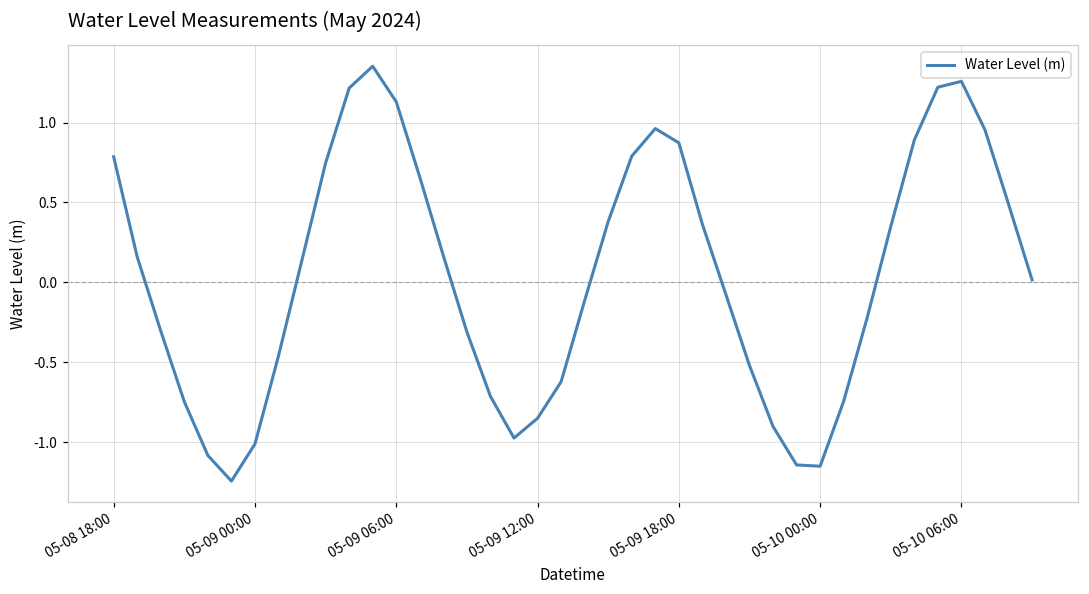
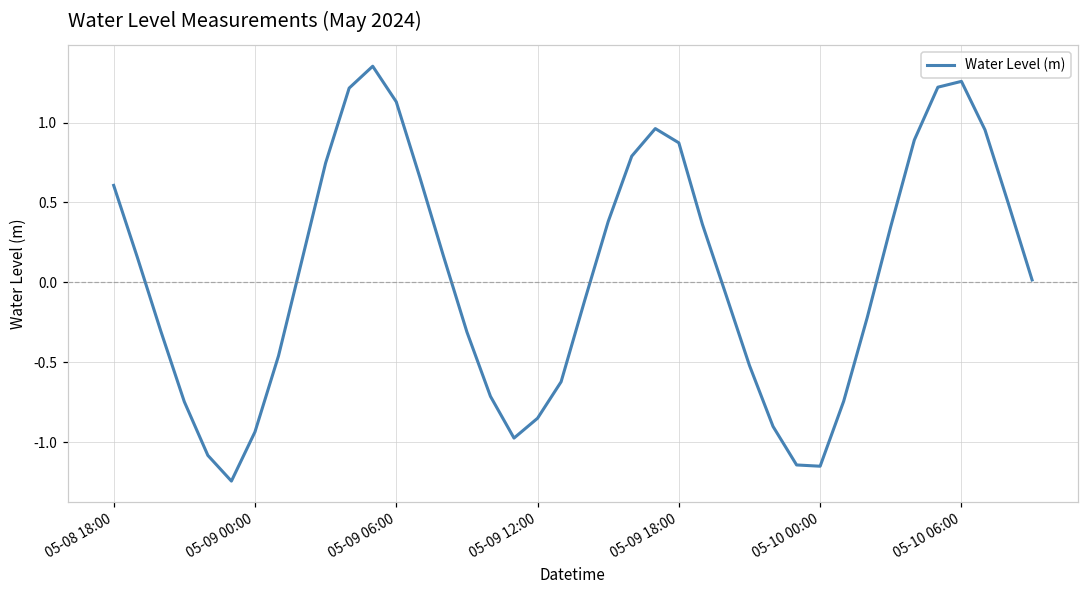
05-08 18:00: 0.79 -> 0.61
05-09 00:00: -1.01 -> -0.93
